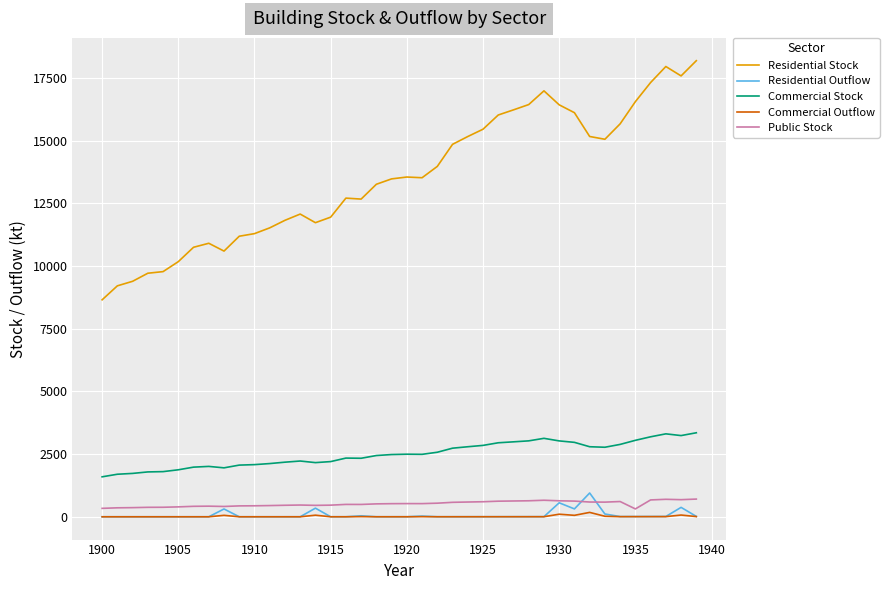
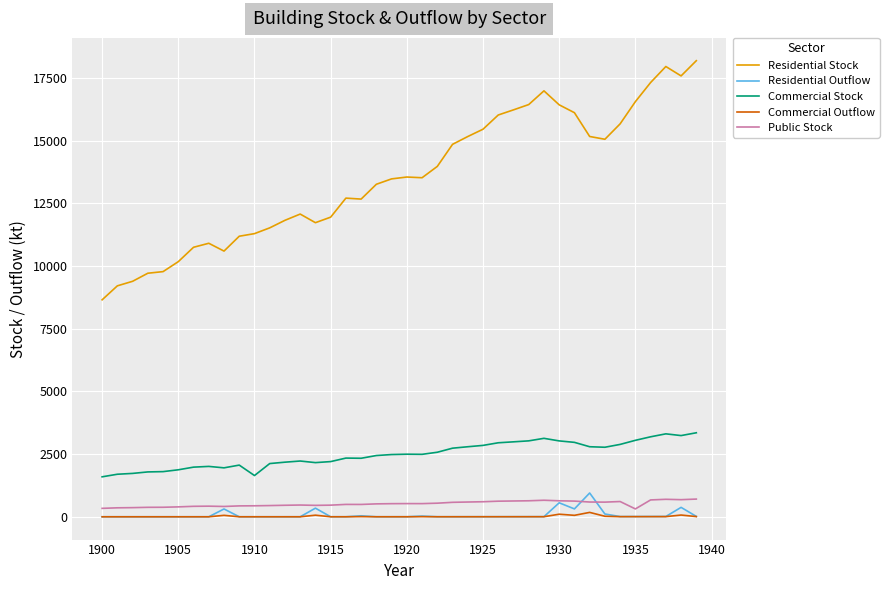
Commercial Stock, 1910: 2100 -> 1600
